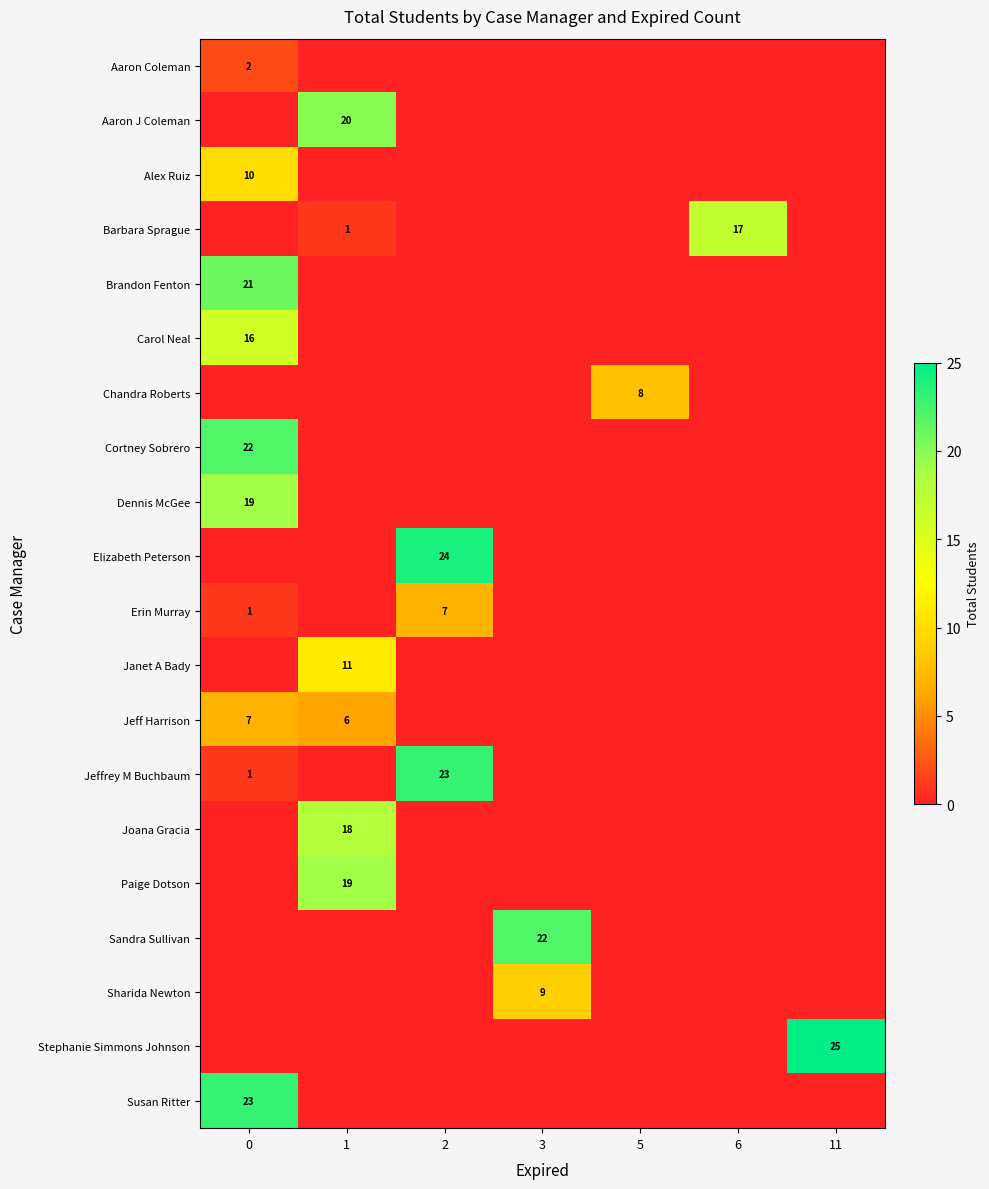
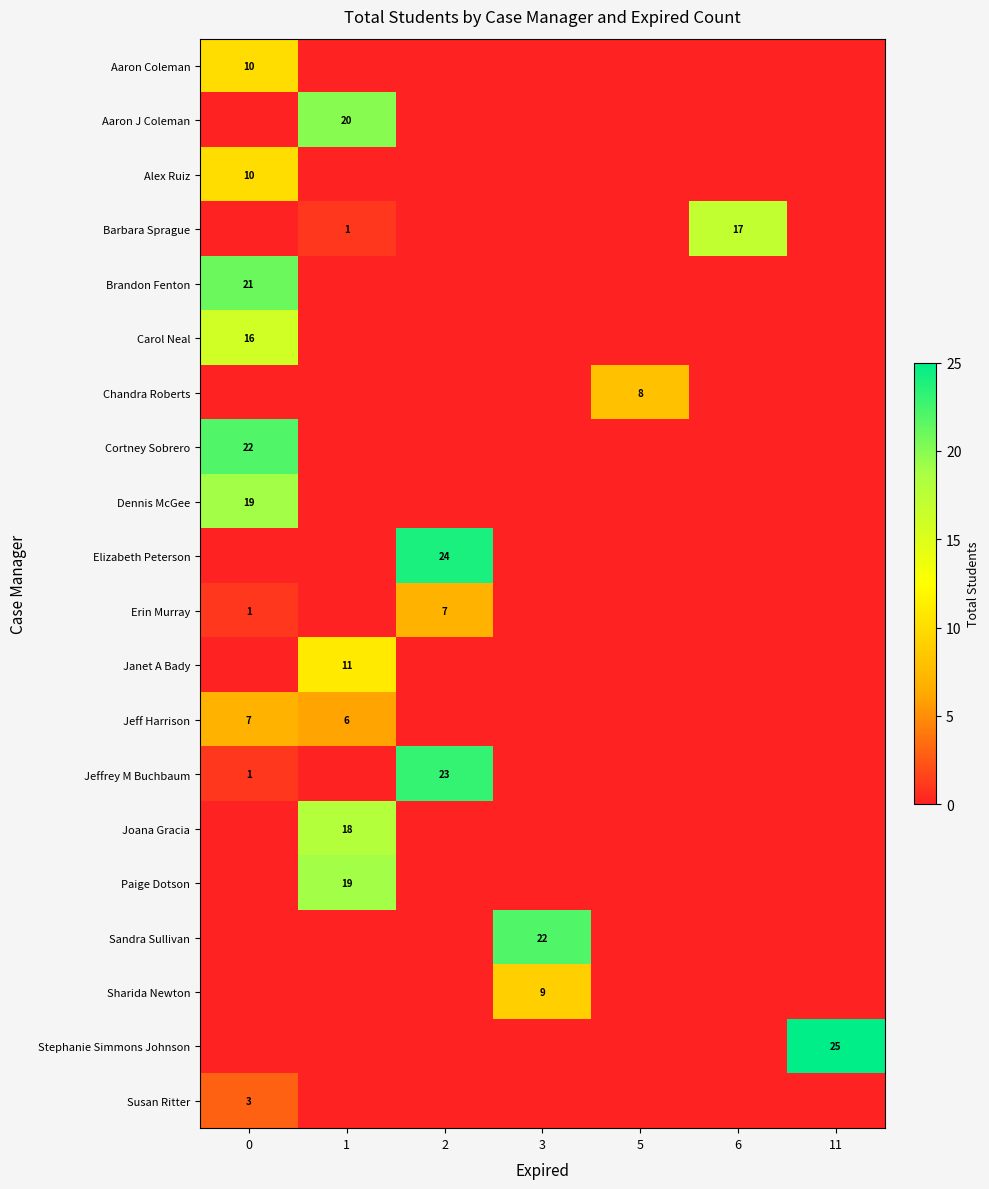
Aaron Coleman, 0: 2 -> 10
Susan Ritter, 0: 23 -> 3
